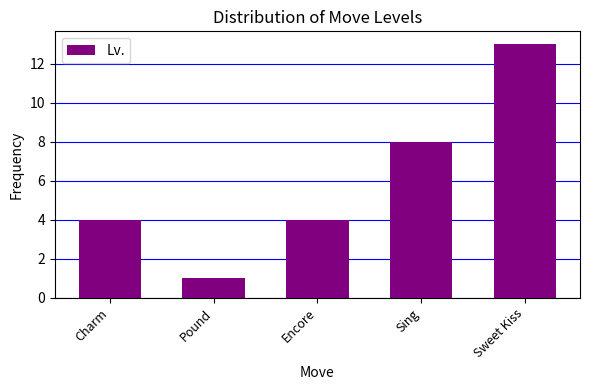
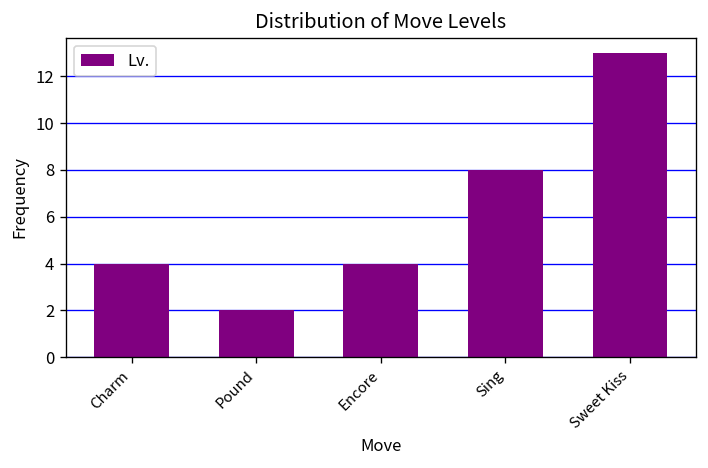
Pound: 1 -> 2
